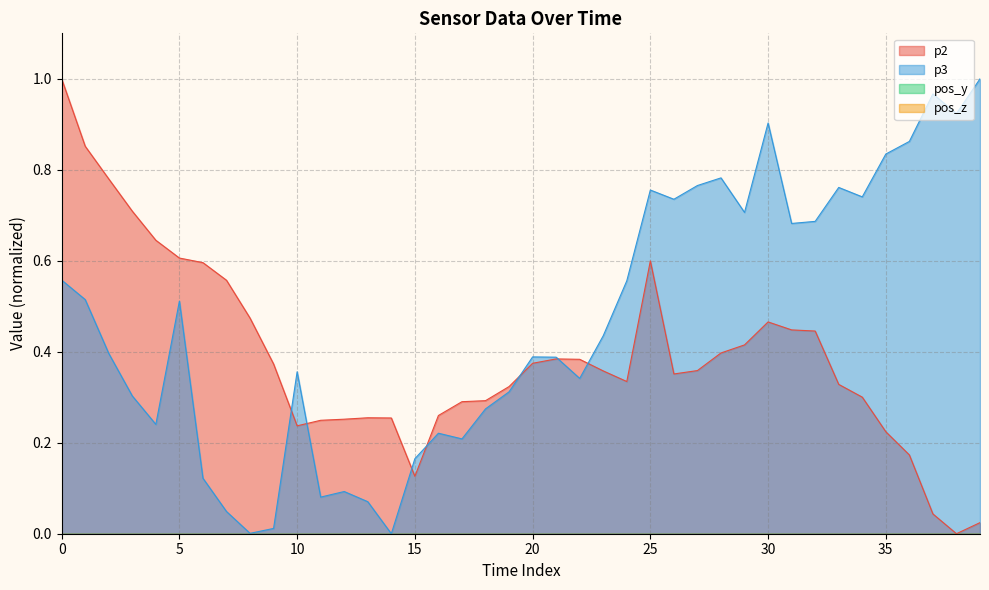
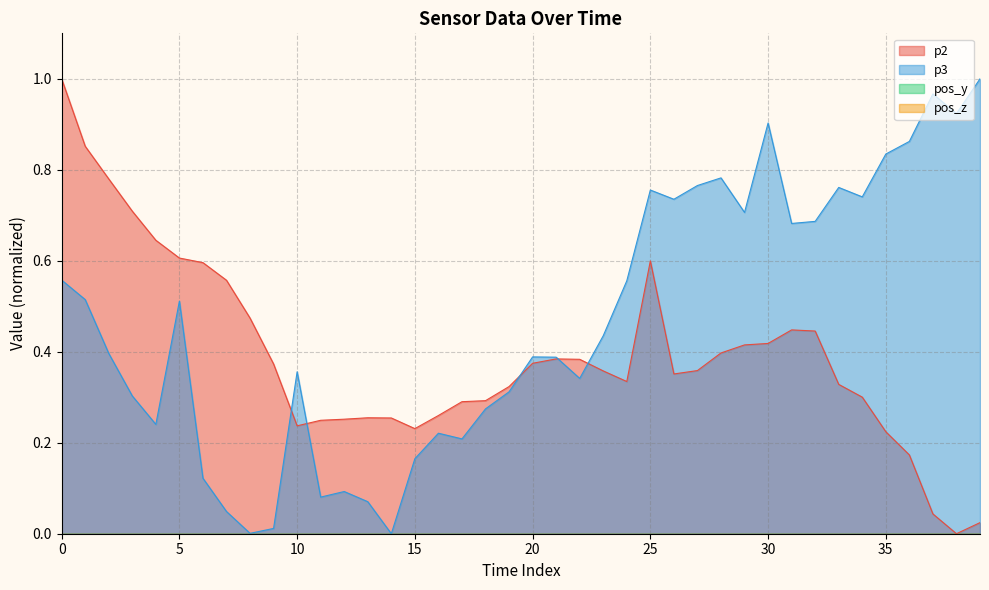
p2, 15: 0.13 -> 0.23
p2, 30: 0.47 -> 0.42
